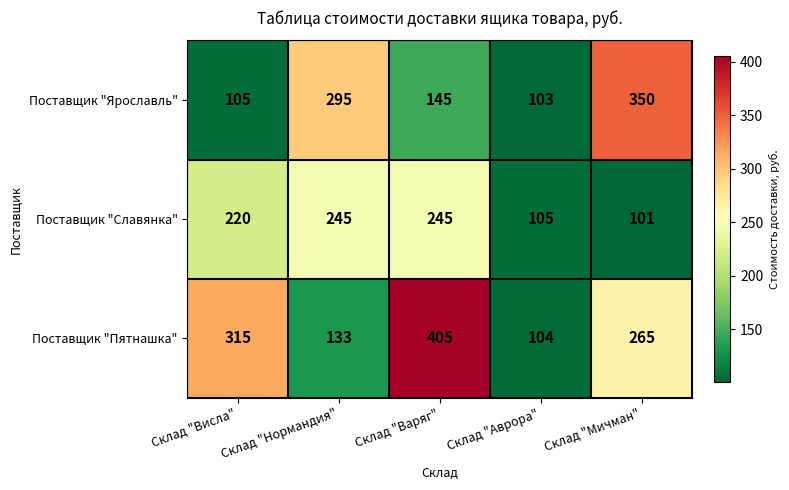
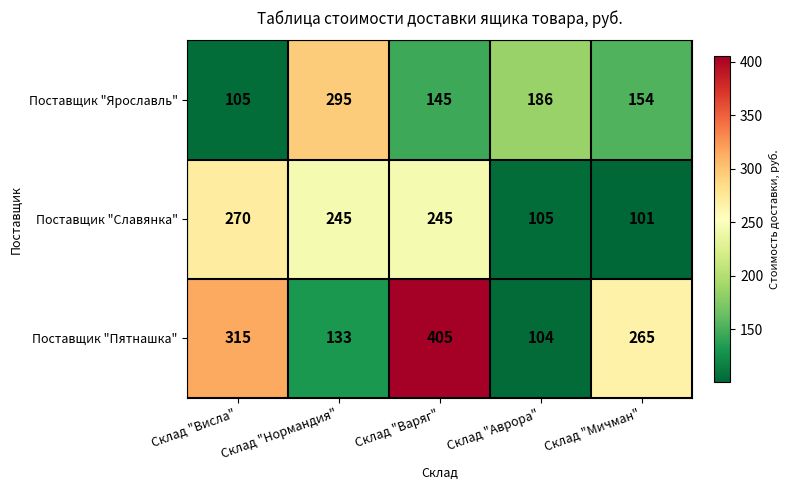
Поставщик "Ярославль", Склад "Аврора": 103 -> 186
Поставщик "Ярославль", Склад "Мичман": 350 -> 154
Поставщик "Славянка", Склад "Висла": 220 -> 270
